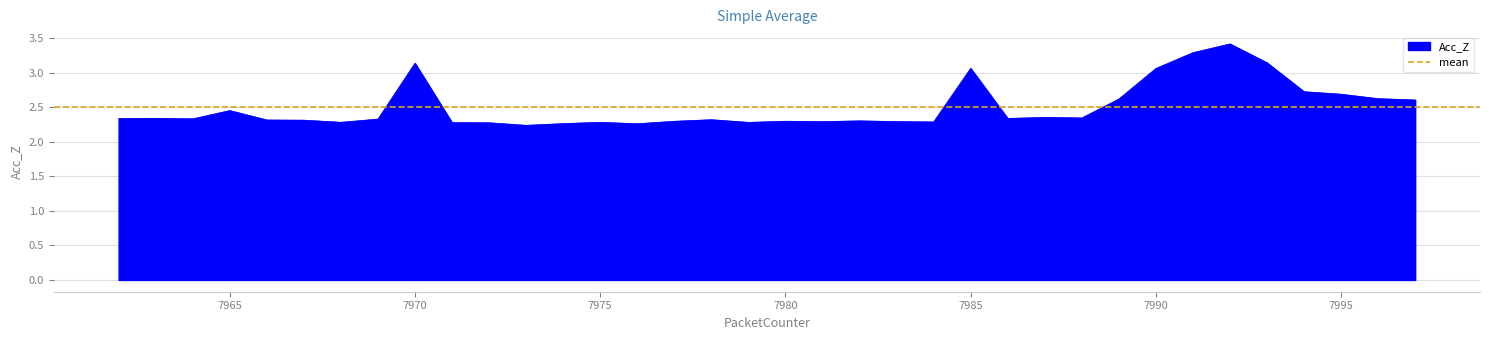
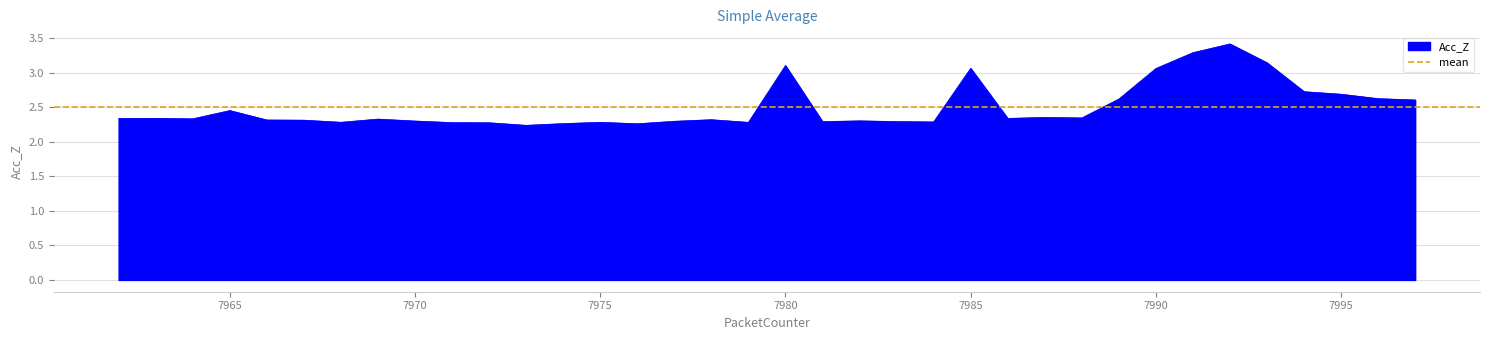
7970: 3.1 -> 2.3
7980: 2.3 -> 3.1
